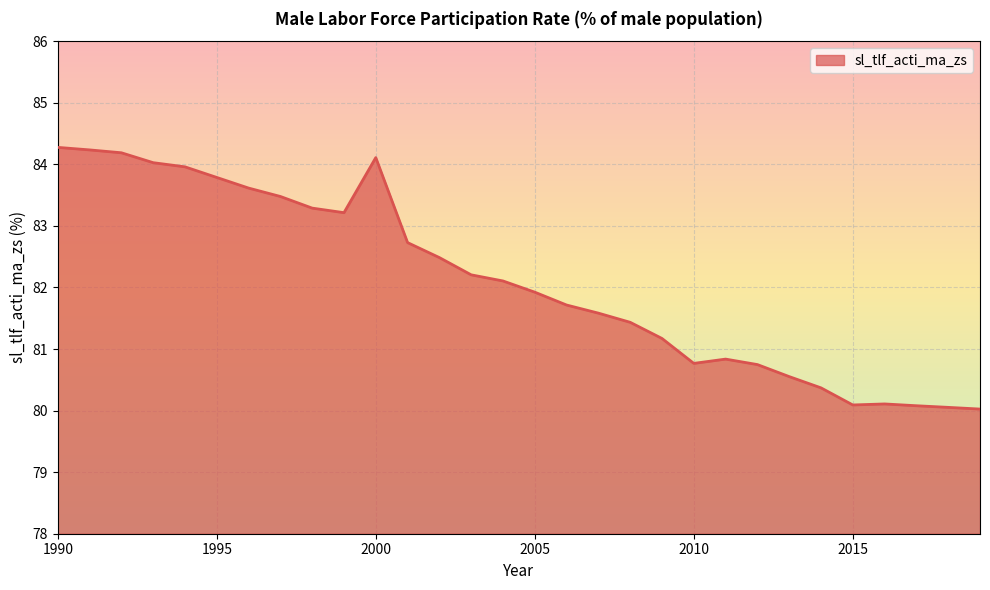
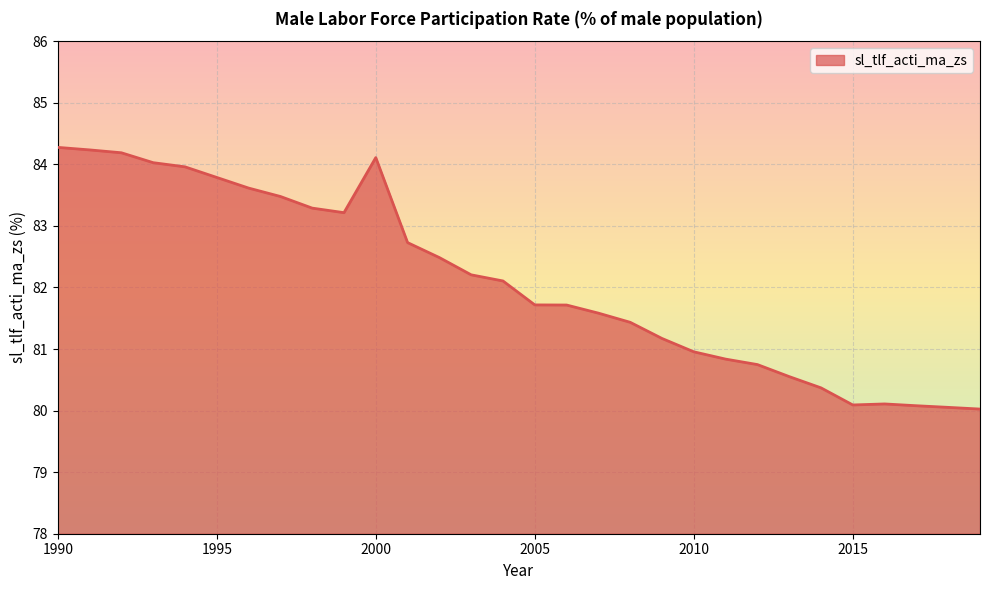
2005: 81.9 -> 81.7
2010: 80.8 -> 81.0
